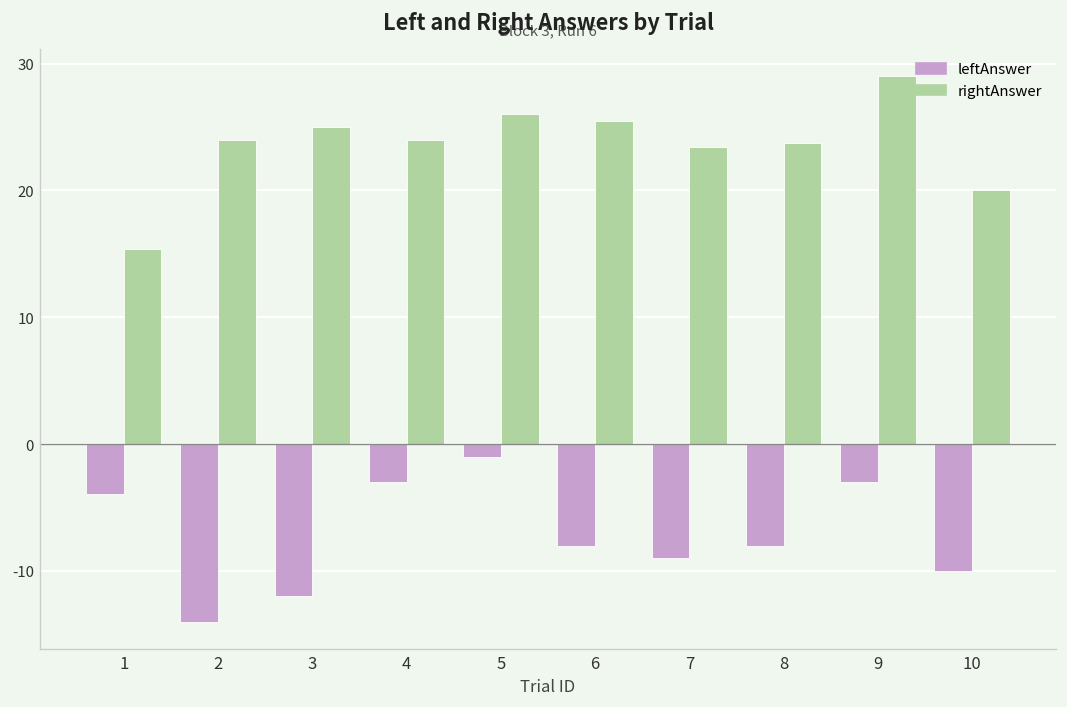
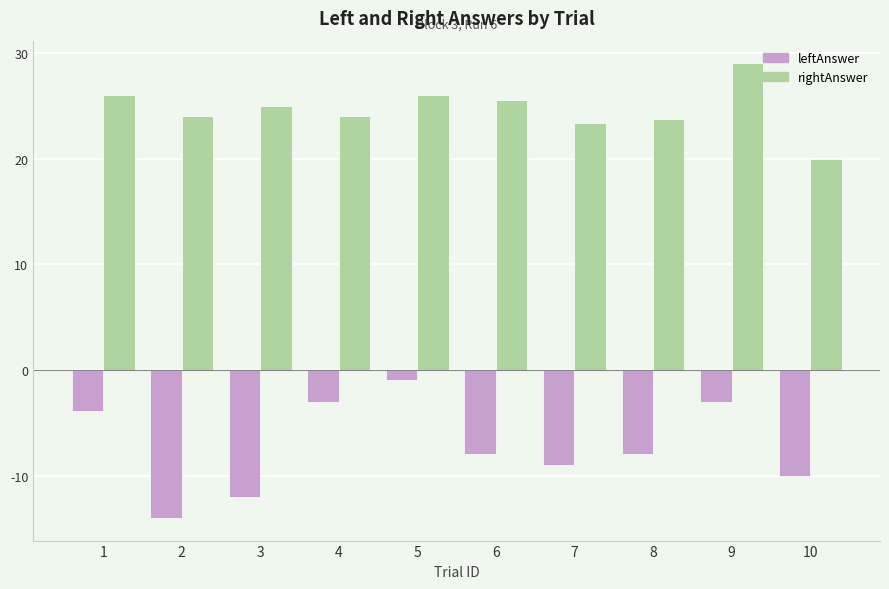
rightAnswer, 1: 15.4 -> 26.0
